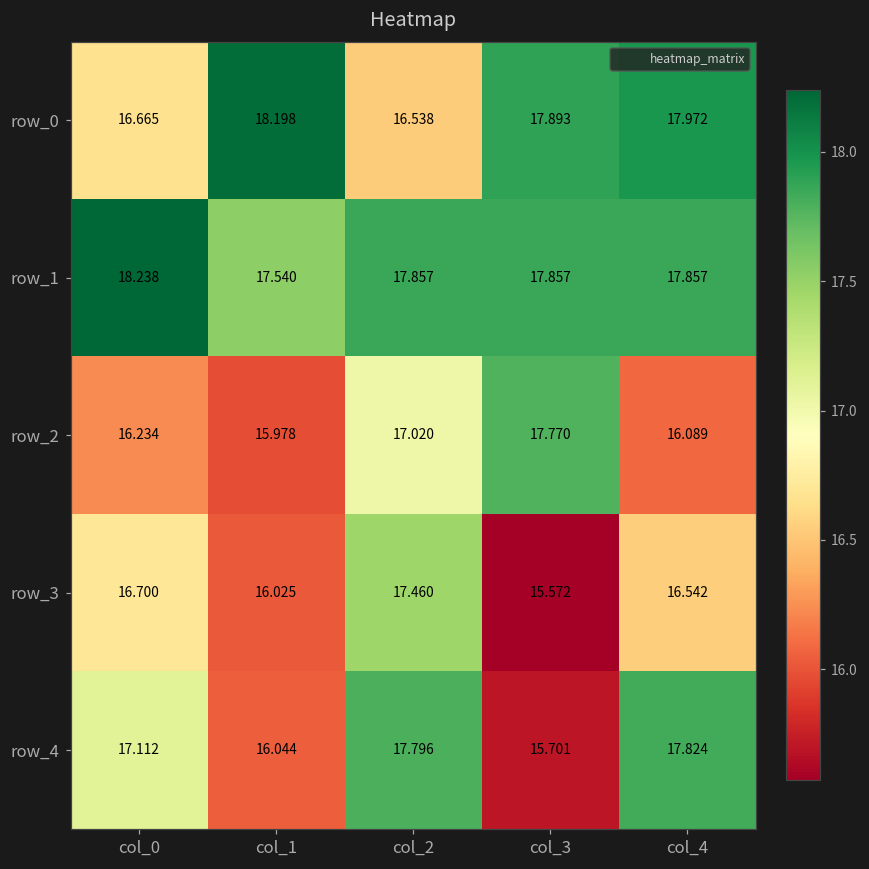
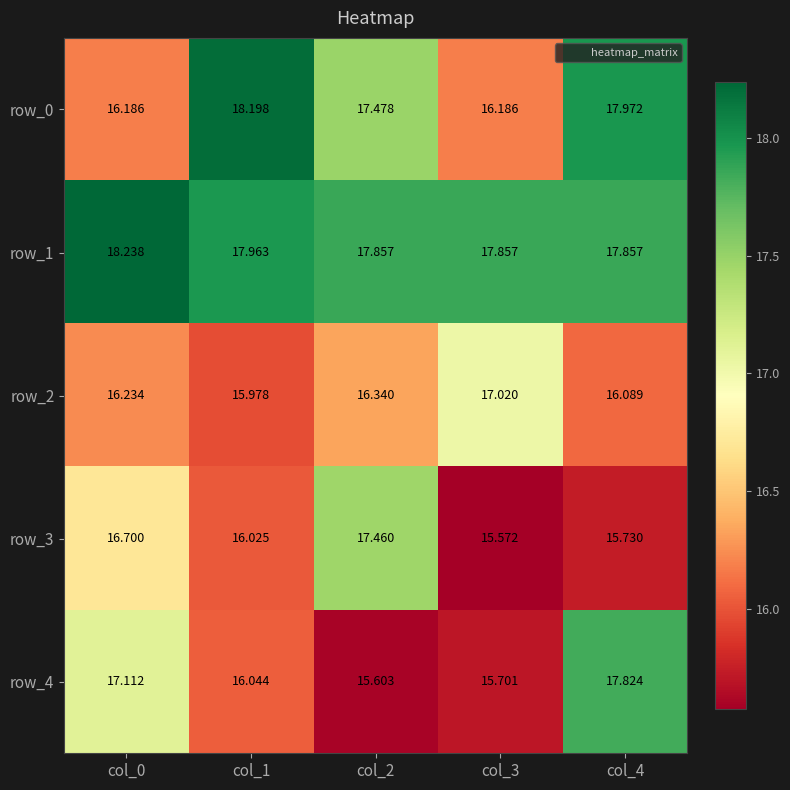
row_0, col_0: 16.665 -> 16.186
row_0, col_2: 16.538 -> 17.478
row_0, col_3: 17.893 -> 16.186
row_1, col_1: 17.540 -> 17.963
row_2, col_2: 17.020 -> 16.340
row_2, col_3: 17.770 -> 17.020
row_3, col_4: 16.542 -> 15.730
row_4, col_2: 17.796 -> 15.603
